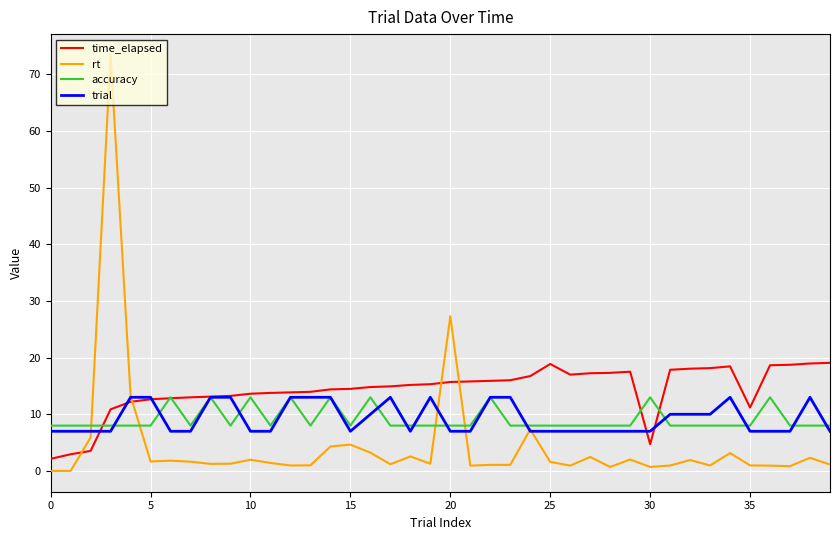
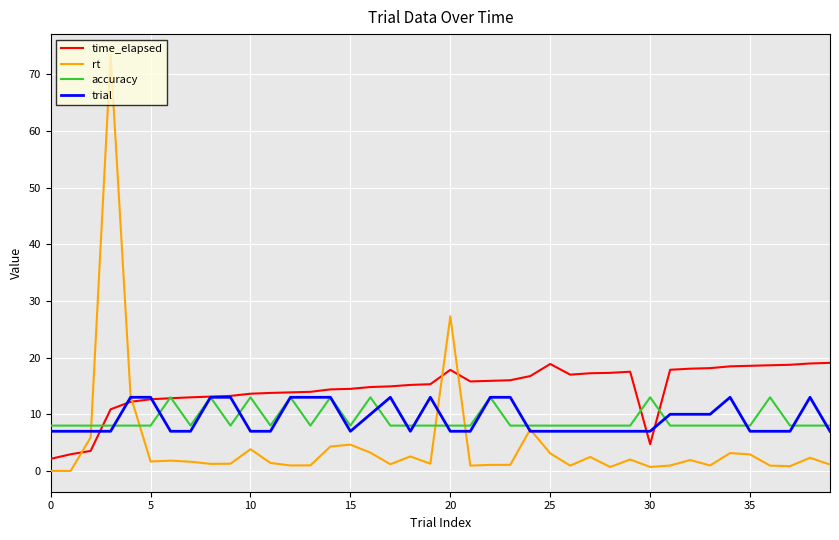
rt, 10: 2 -> 4
time_elapsed, 20: 16 -> 18
rt, 25: 2 -> 3
time_elapsed, 35: 11 -> 19
rt, 35: 1 -> 3
